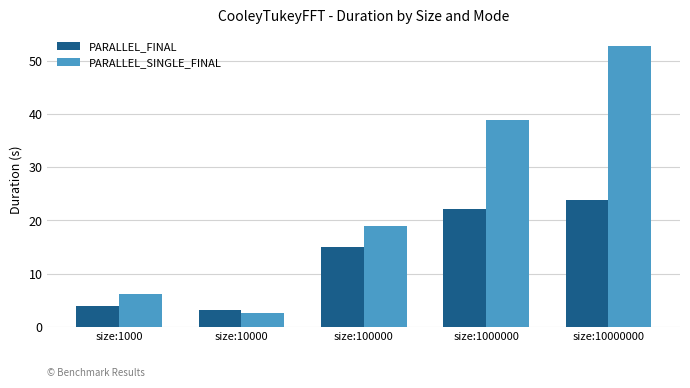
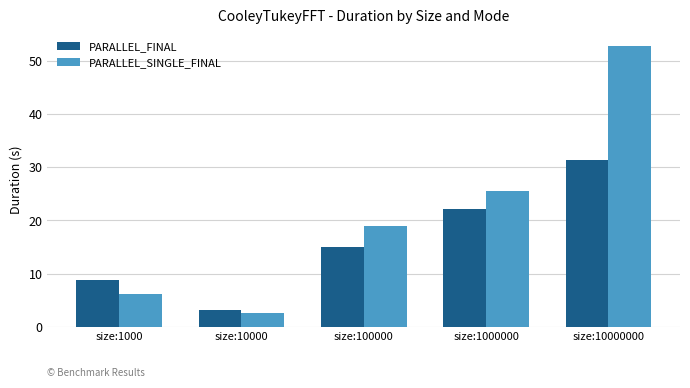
PARALLEL_FINAL, size:1000: 4 -> 9
PARALLEL_SINGLE_FINAL, size:1000000: 39 -> 25
PARALLEL_FINAL, size:10000000: 24 -> 31
